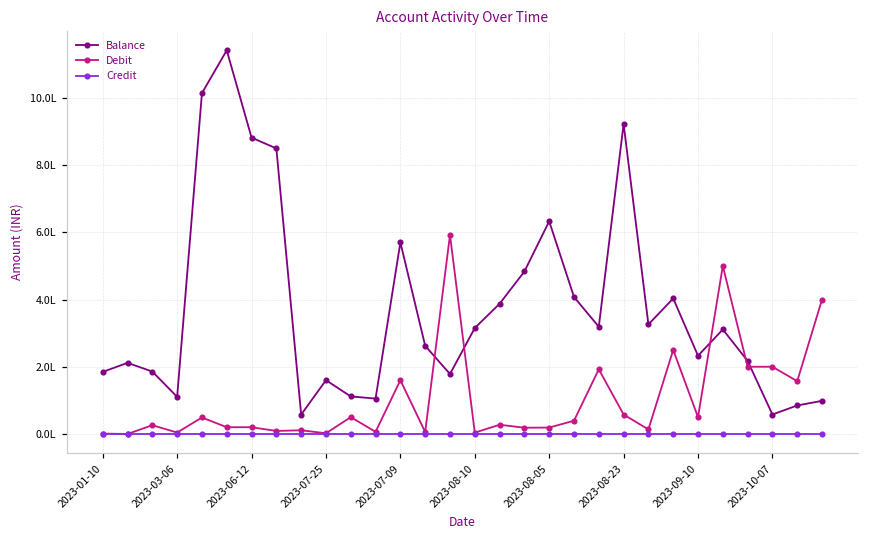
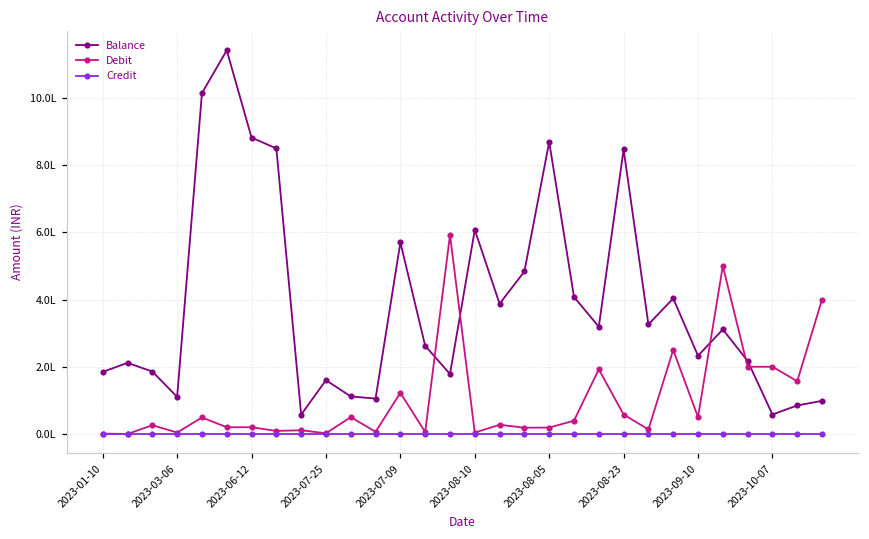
Debit, 2023-07-09: 1.6L -> 1.2L
Balance, 2023-08-10: 3.2L -> 6.1L
Balance, 2023-08-05: 6.3L -> 8.7L
Balance, 2023-08-23: 9.2L -> 8.5L
